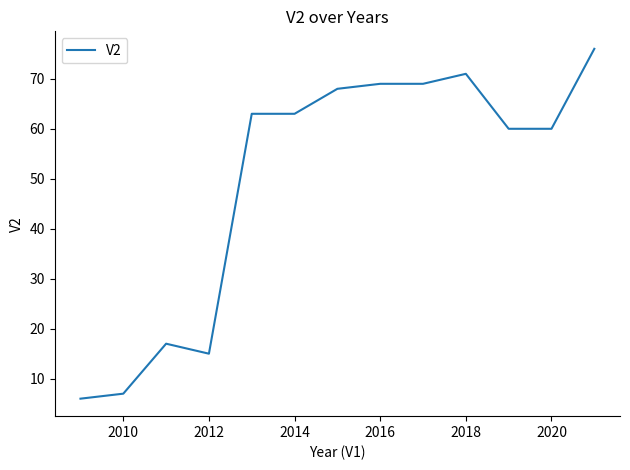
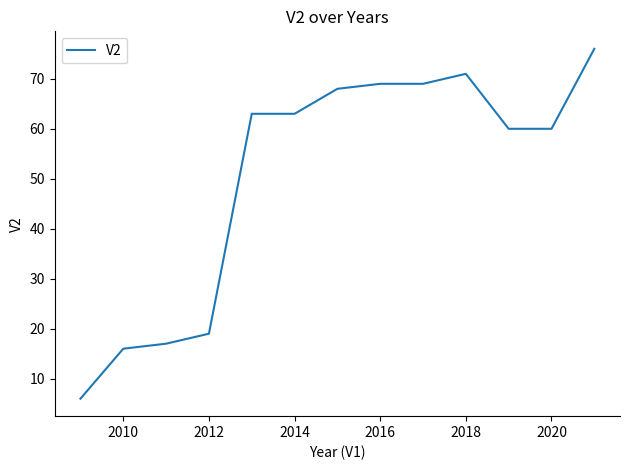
2010: 7 -> 16
2012: 15 -> 19
